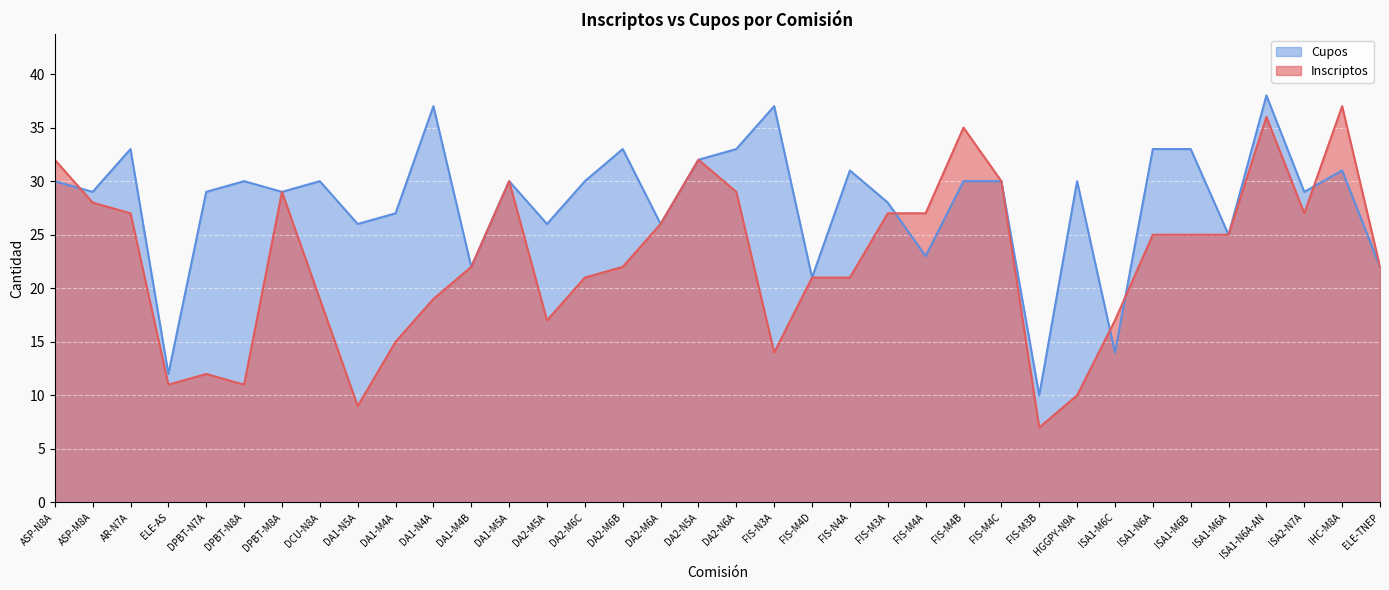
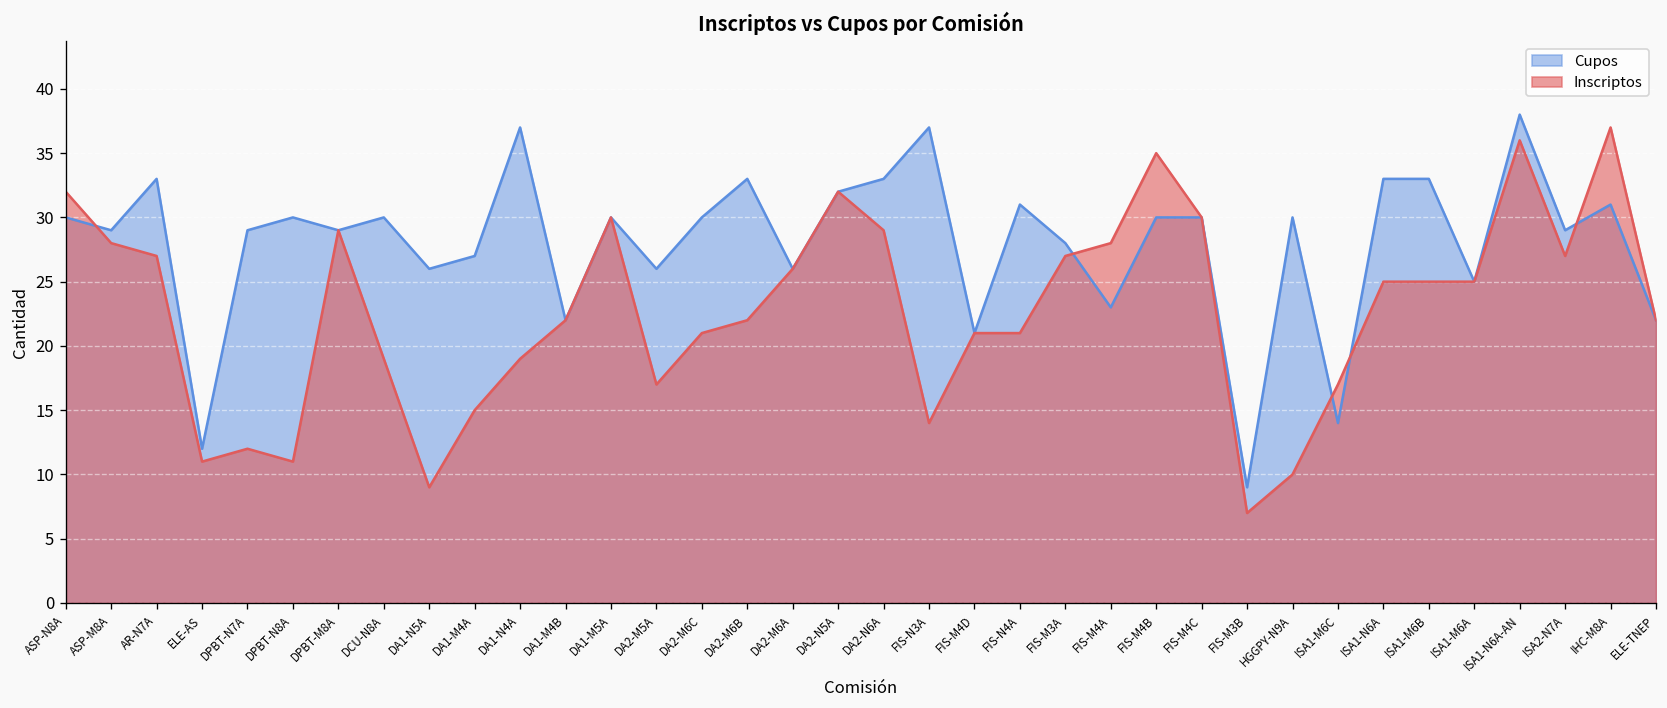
Inscriptos, FIS-M4A: 27 -> 28
Cupos, FIS-M3B: 10 -> 9
